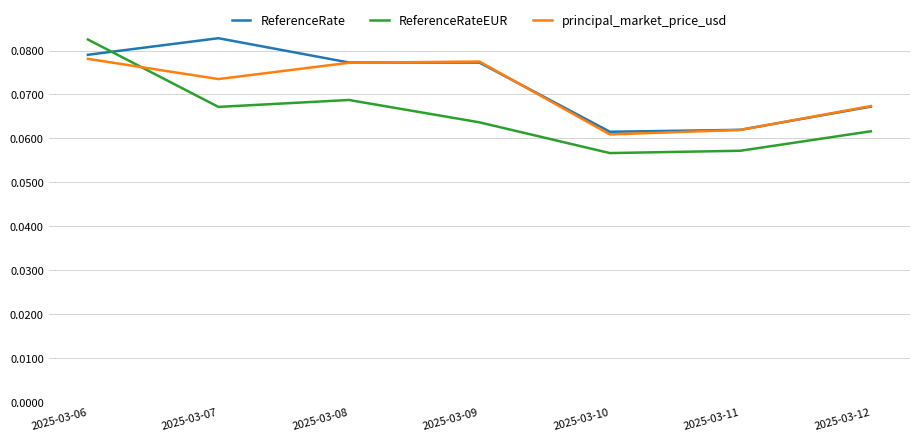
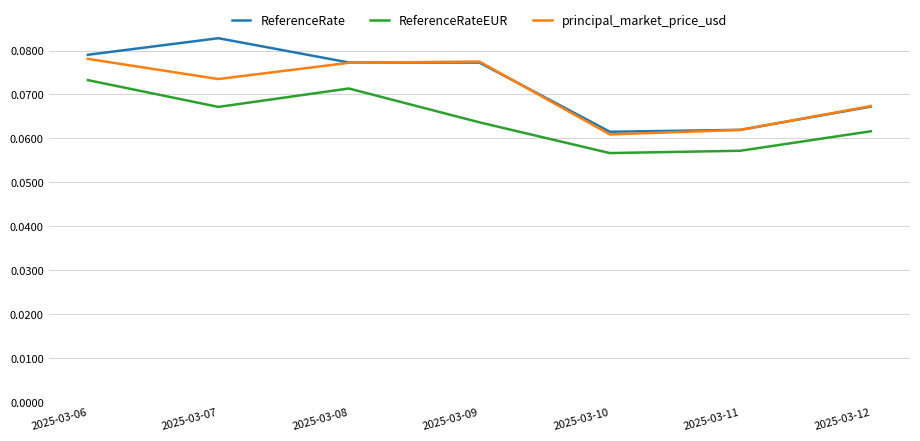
ReferenceRateEUR, 2025-03-06: 0.083 -> 0.073
ReferenceRateEUR, 2025-03-08: 0.069 -> 0.071
